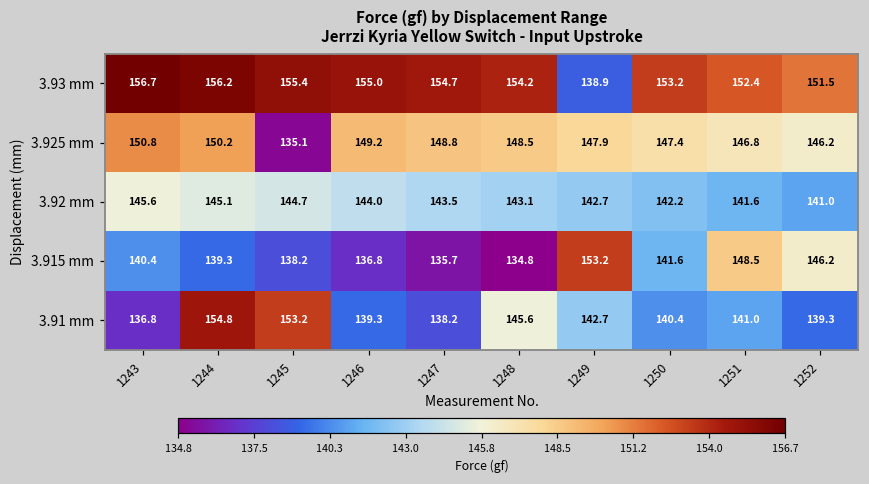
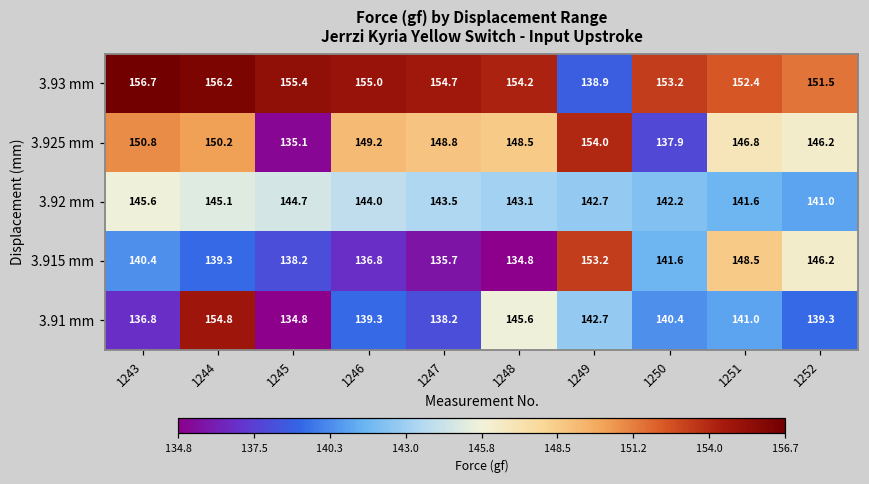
3.925 mm, 1249: 147.9 -> 154.0
3.925 mm, 1250: 147.4 -> 137.9
3.91 mm, 1245: 153.2 -> 134.8
